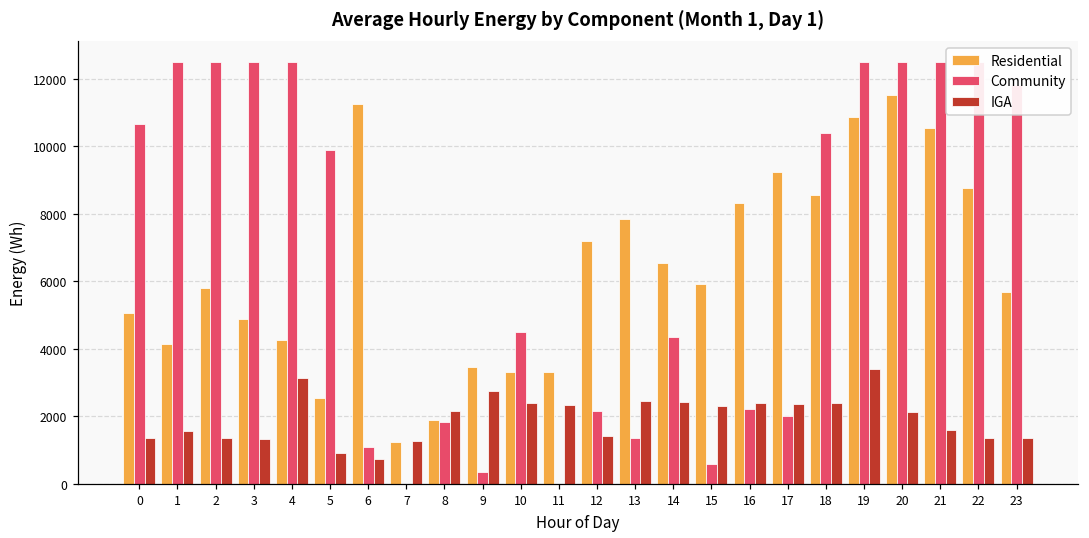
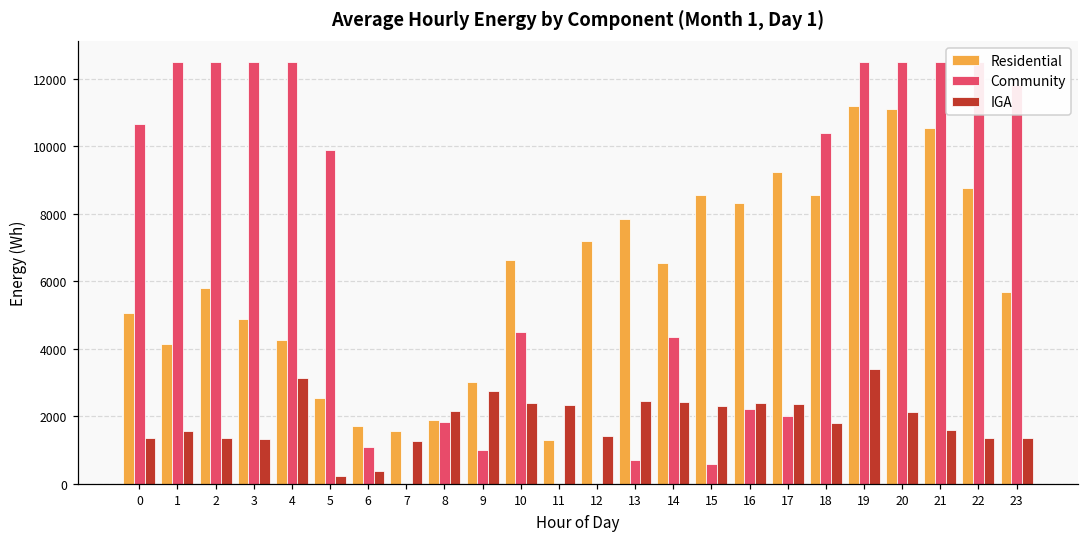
IGA, 5: 900 -> 200
Residential, 6: 11200 -> 1700
IGA, 6: 700 -> 400
Residential, 7: 1200 -> 1600
Residential, 9: 3500 -> 3000
Community, 9: 300 -> 1000
Residential, 10: 3300 -> 6600
Residential, 11: 3300 -> 1300
Community, 12: 2200 -> 0
Community, 13: 1400 -> 700
Residential, 15: 5900 -> 8500
IGA, 18: 2400 -> 1800
Residential, 19: 10900 -> 11200
Residential, 20: 11500 -> 11100
